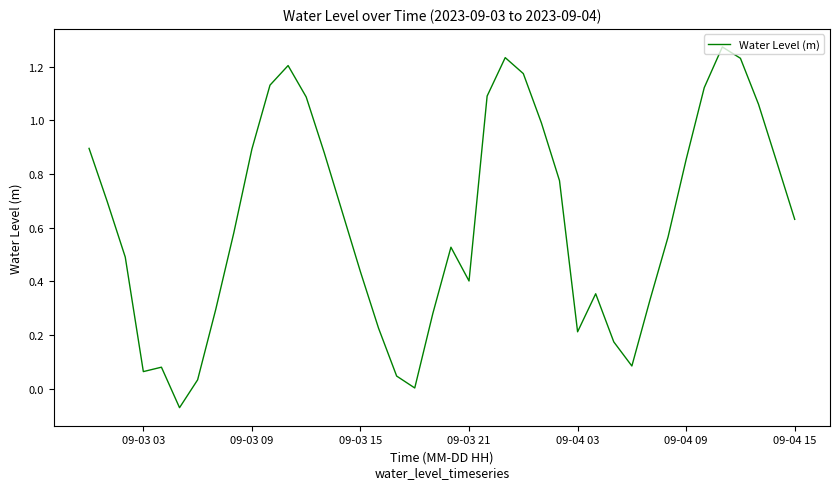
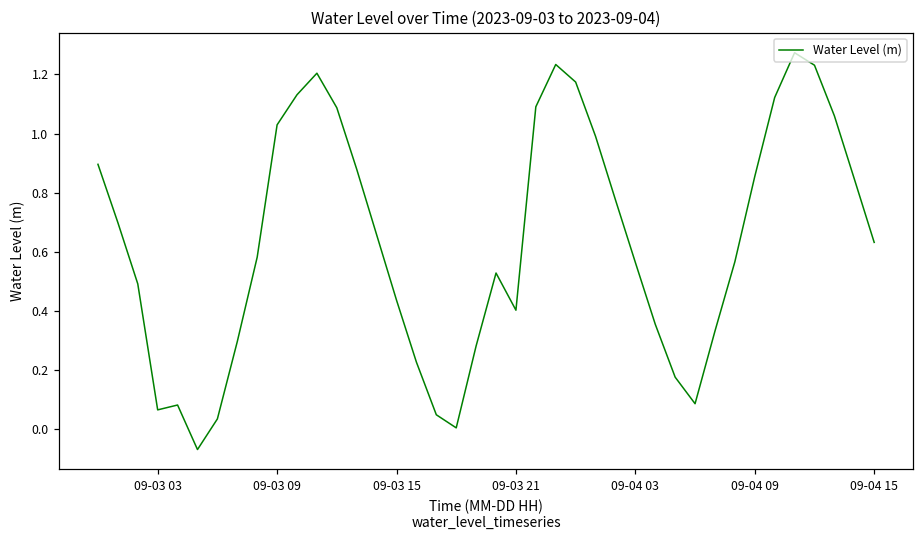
09-03 09: 0.89 -> 1.03
09-04 03: 0.21 -> 0.56
